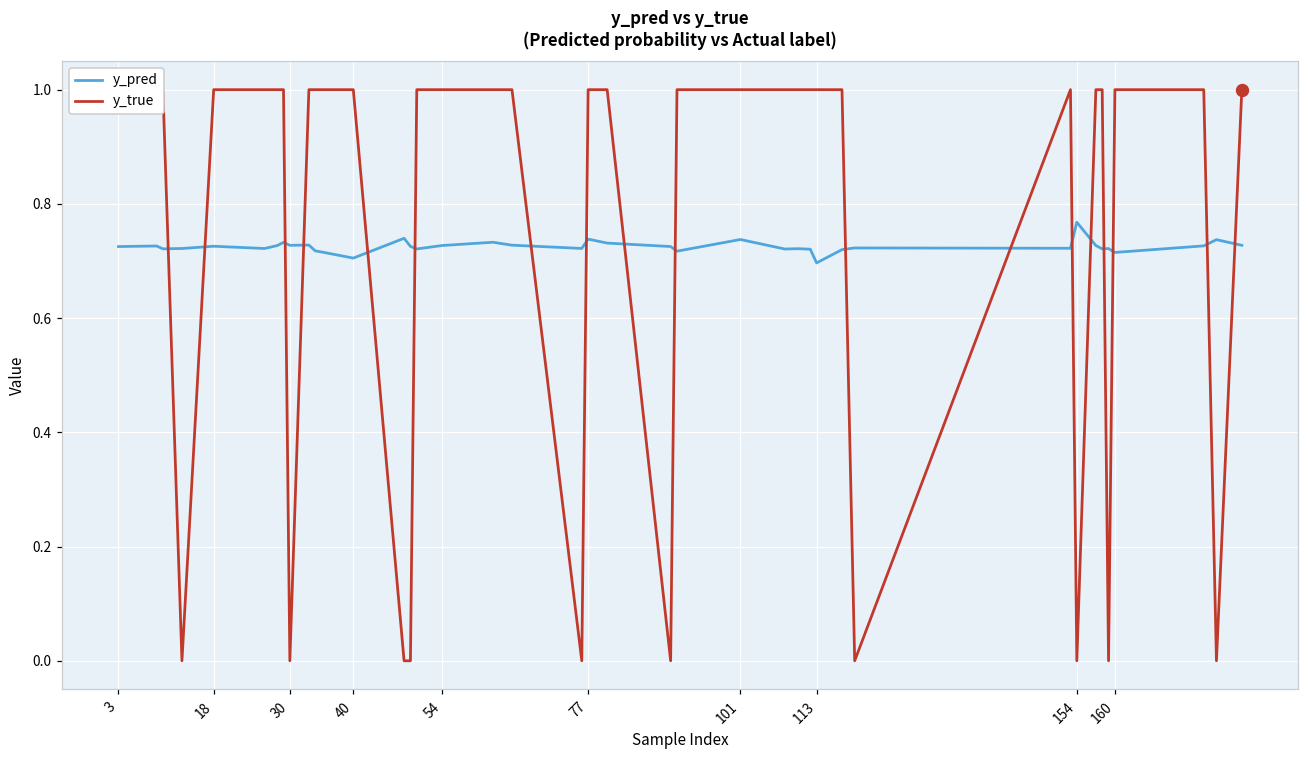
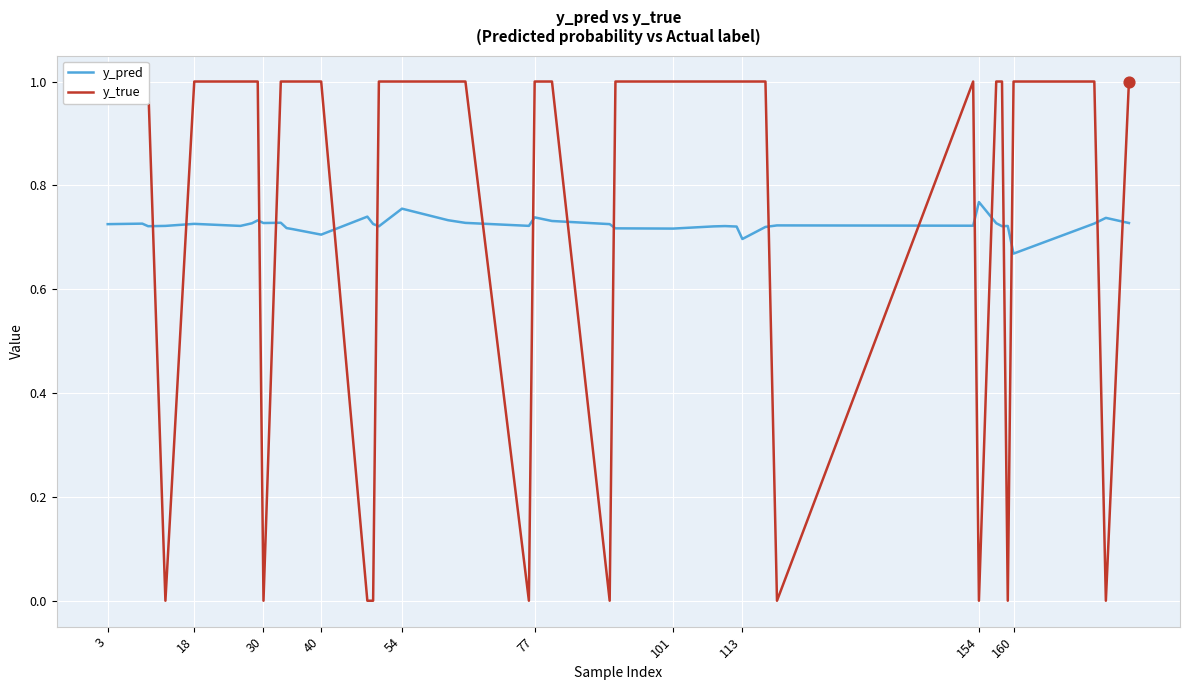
y_pred, 54: 0.73 -> 0.76
y_pred, 101: 0.74 -> 0.72
y_pred, 160: 0.72 -> 0.67
